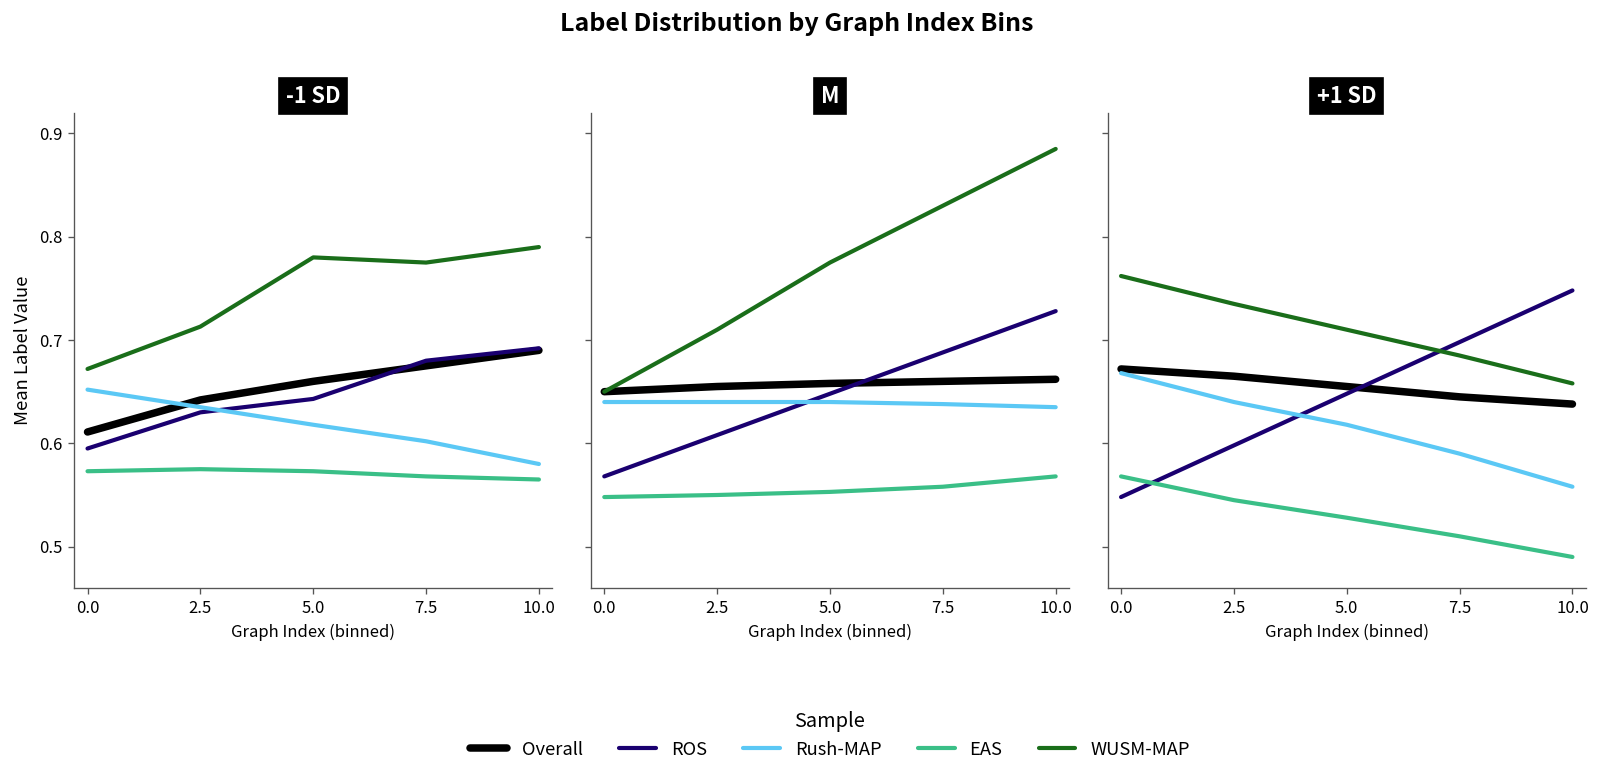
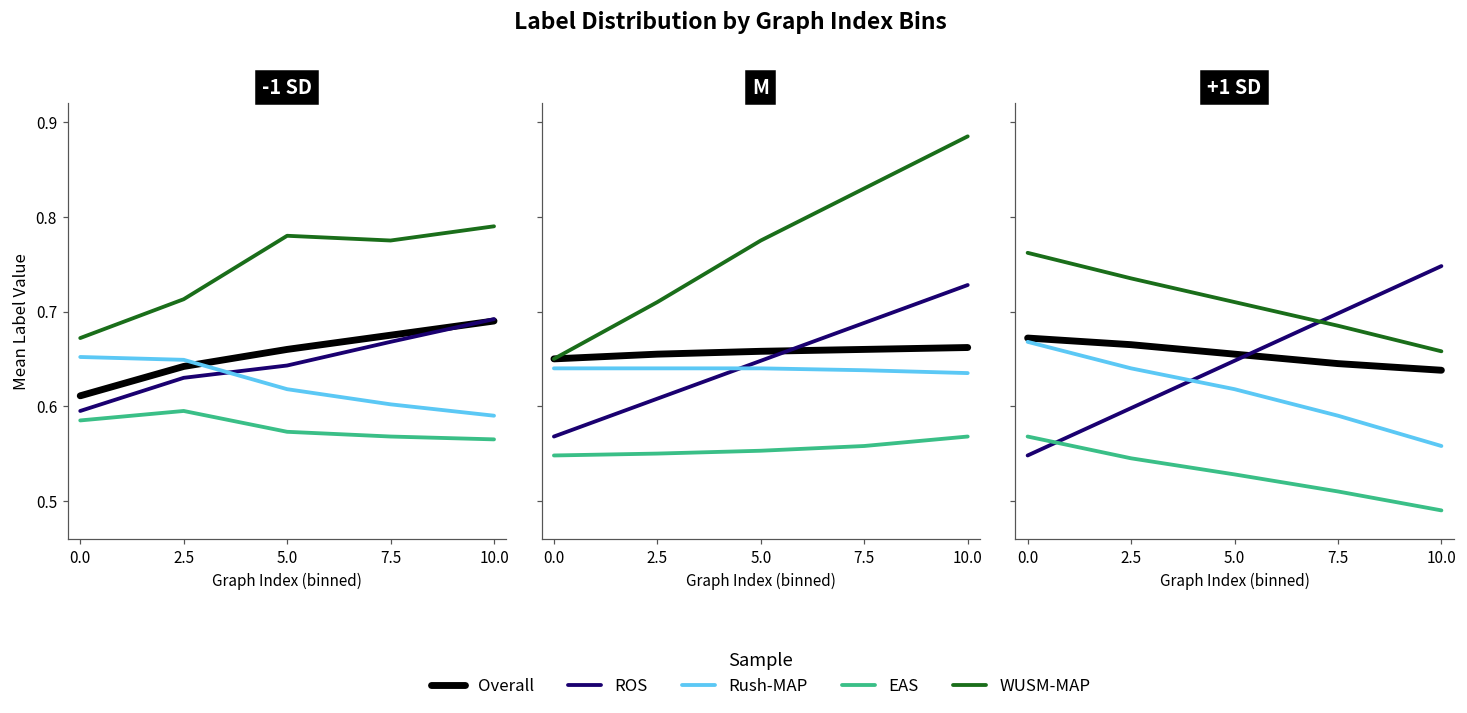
-1 SD, EAS, 0.0: 0.57 -> 0.59
-1 SD, Rush-MAP, 2.5: 0.64 -> 0.65
-1 SD, EAS, 2.5: 0.58 -> 0.60
-1 SD, ROS, 7.5: 0.68 -> 0.67
-1 SD, Rush-MAP, 10.0: 0.58 -> 0.59
